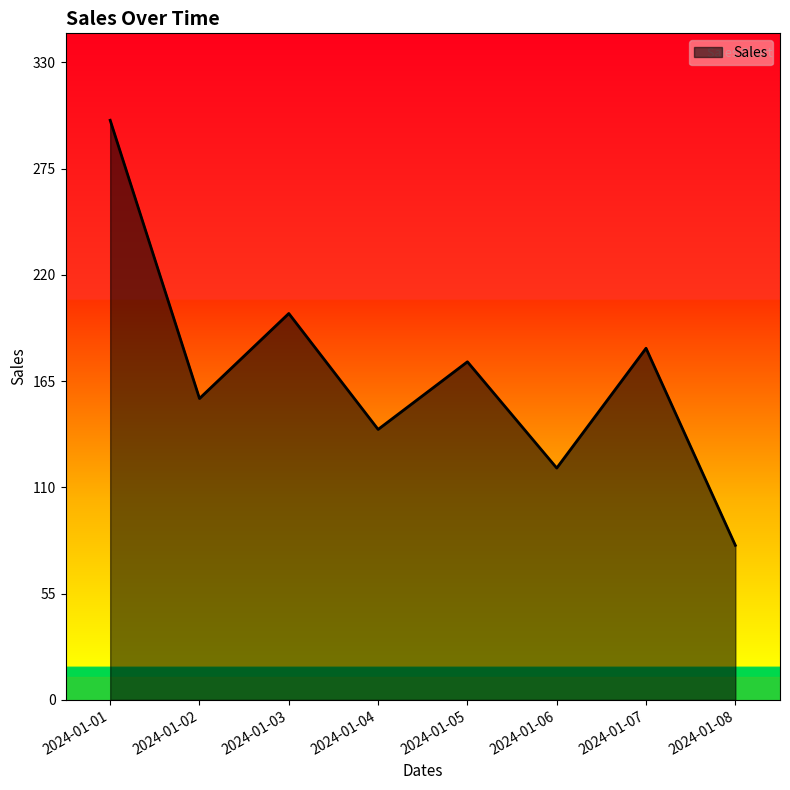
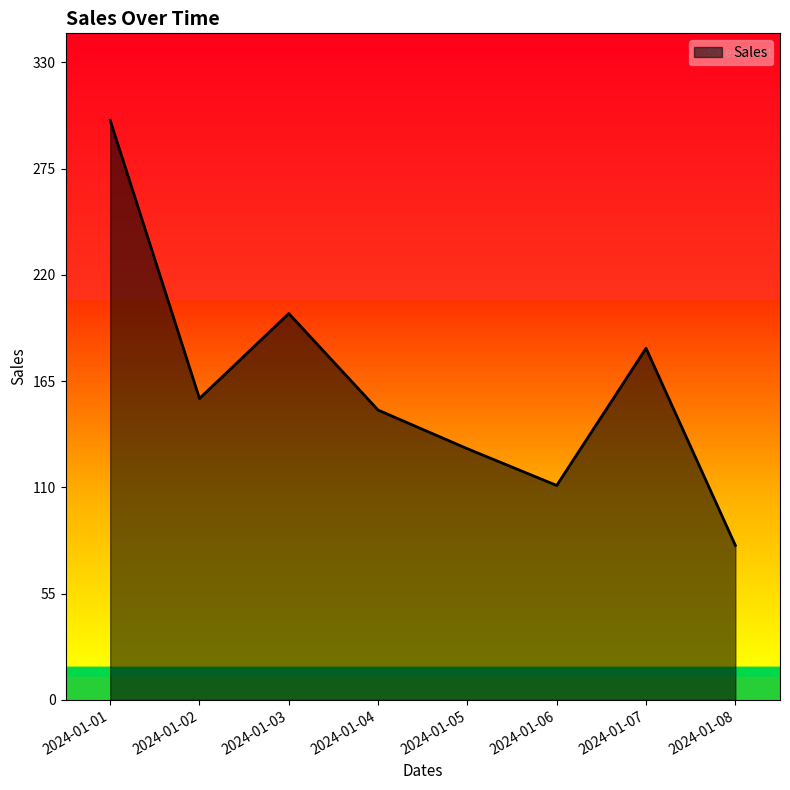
2024-01-04: 140 -> 150
2024-01-05: 175 -> 130
2024-01-06: 120 -> 111
